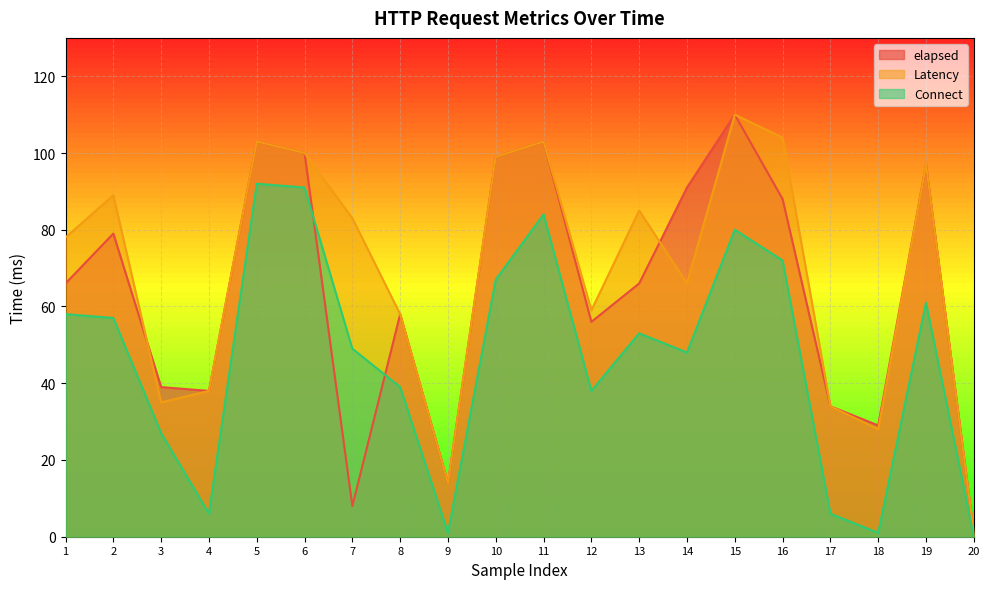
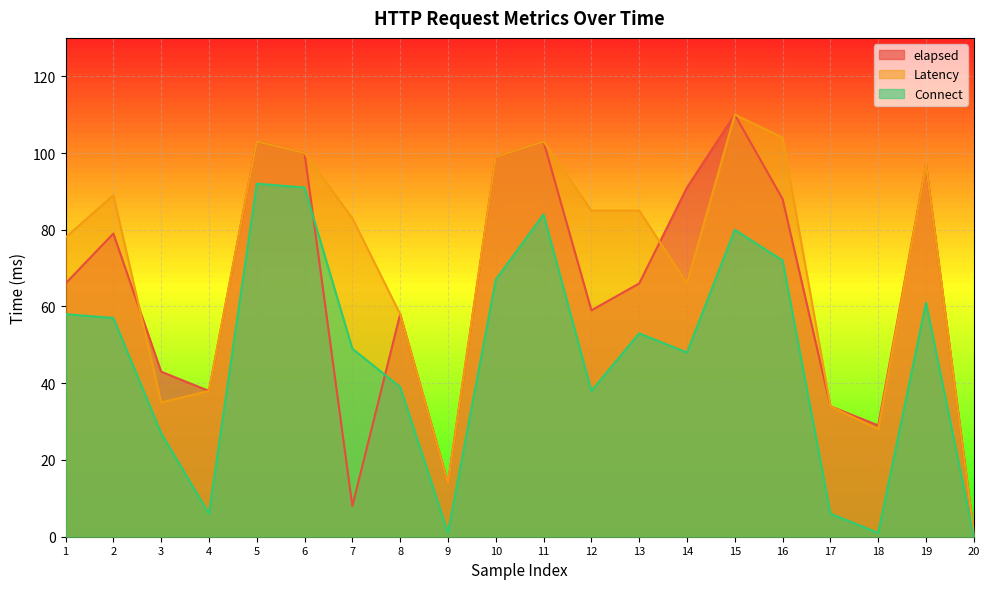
elapsed, 3: 39 -> 43
elapsed, 12: 56 -> 59
Latency, 12: 59 -> 85
